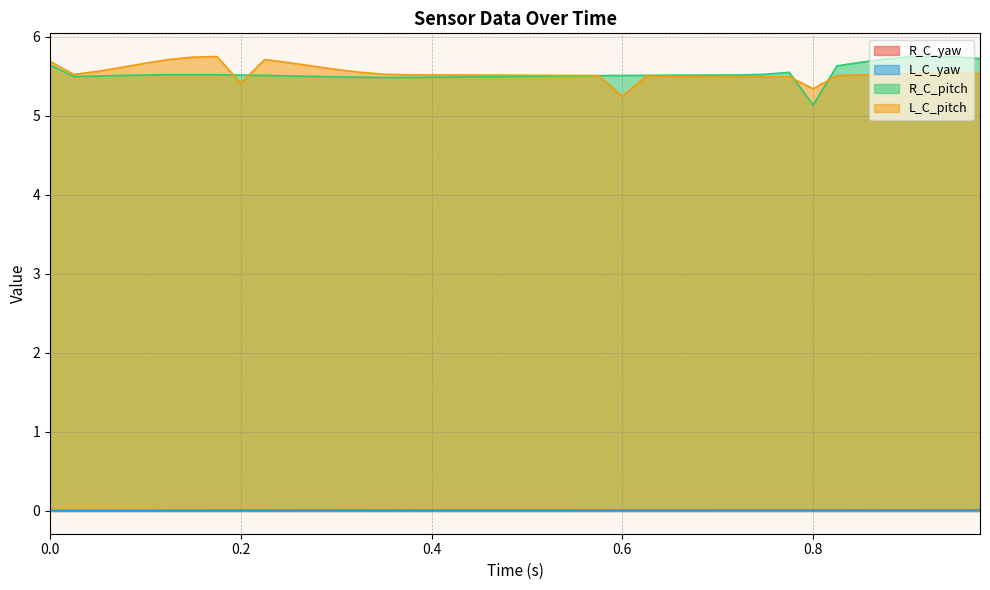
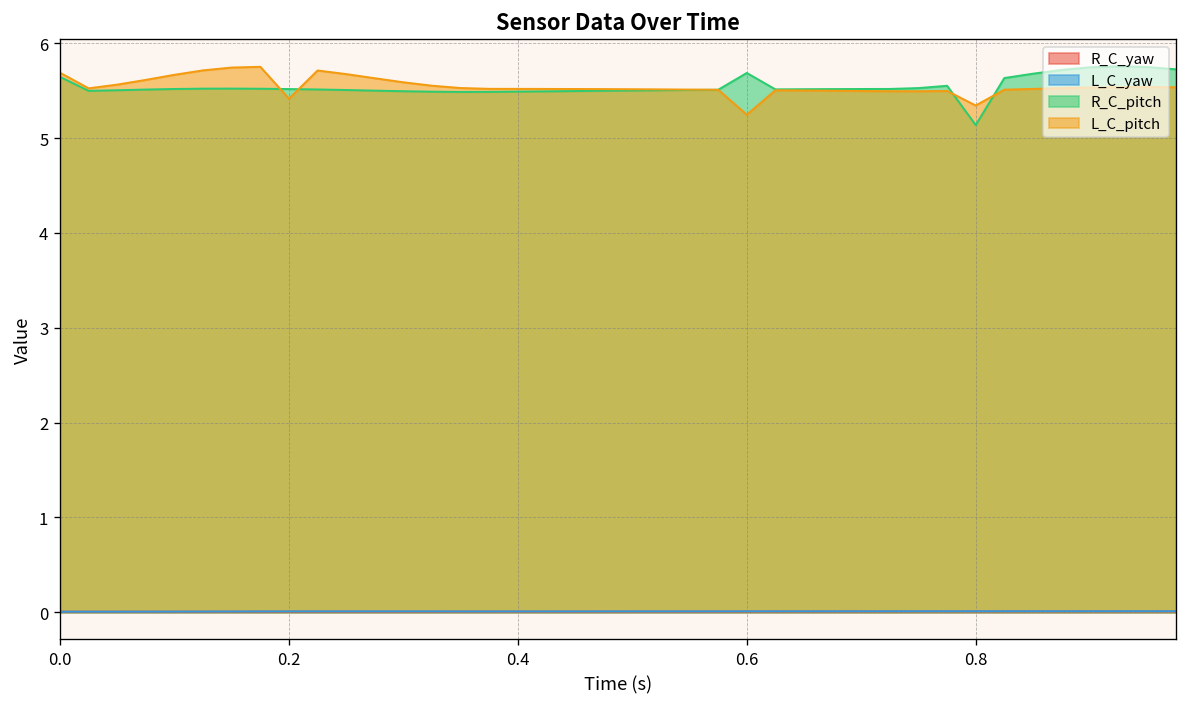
R_C_pitch, 0.6: 5.5 -> 5.7
